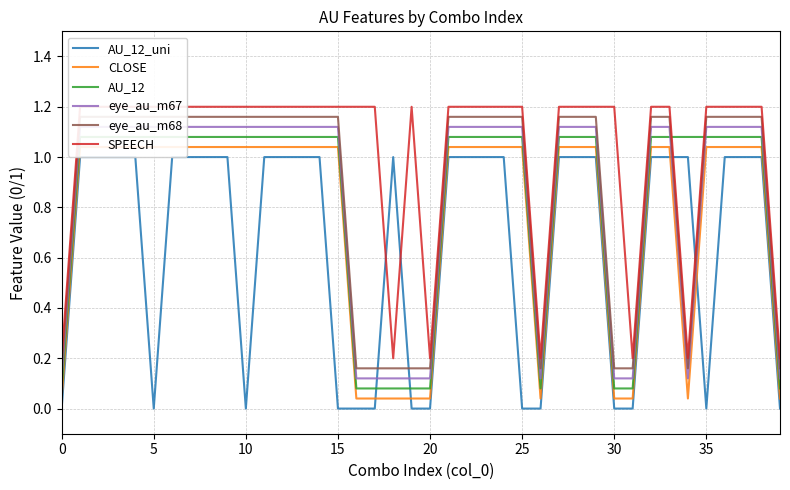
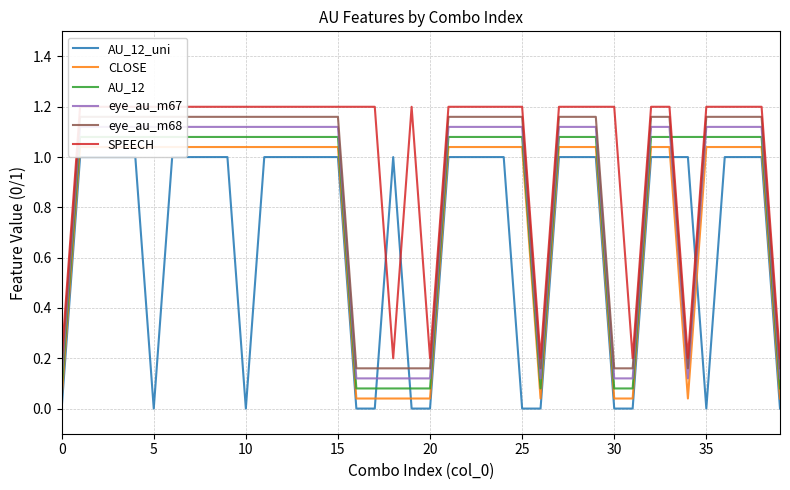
AU_12_uni, 15: 0 -> 1
